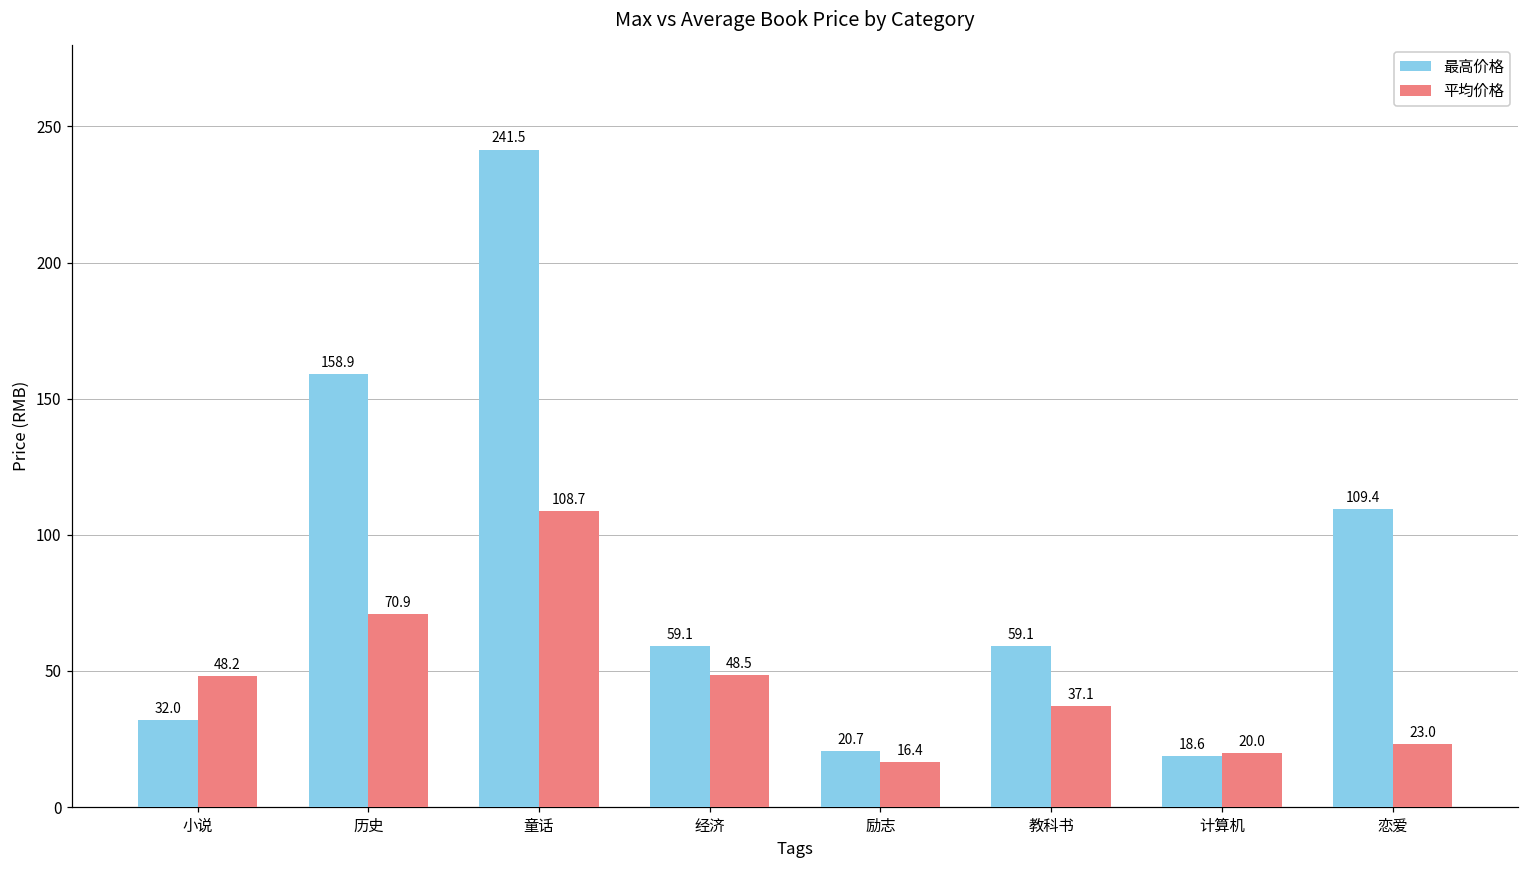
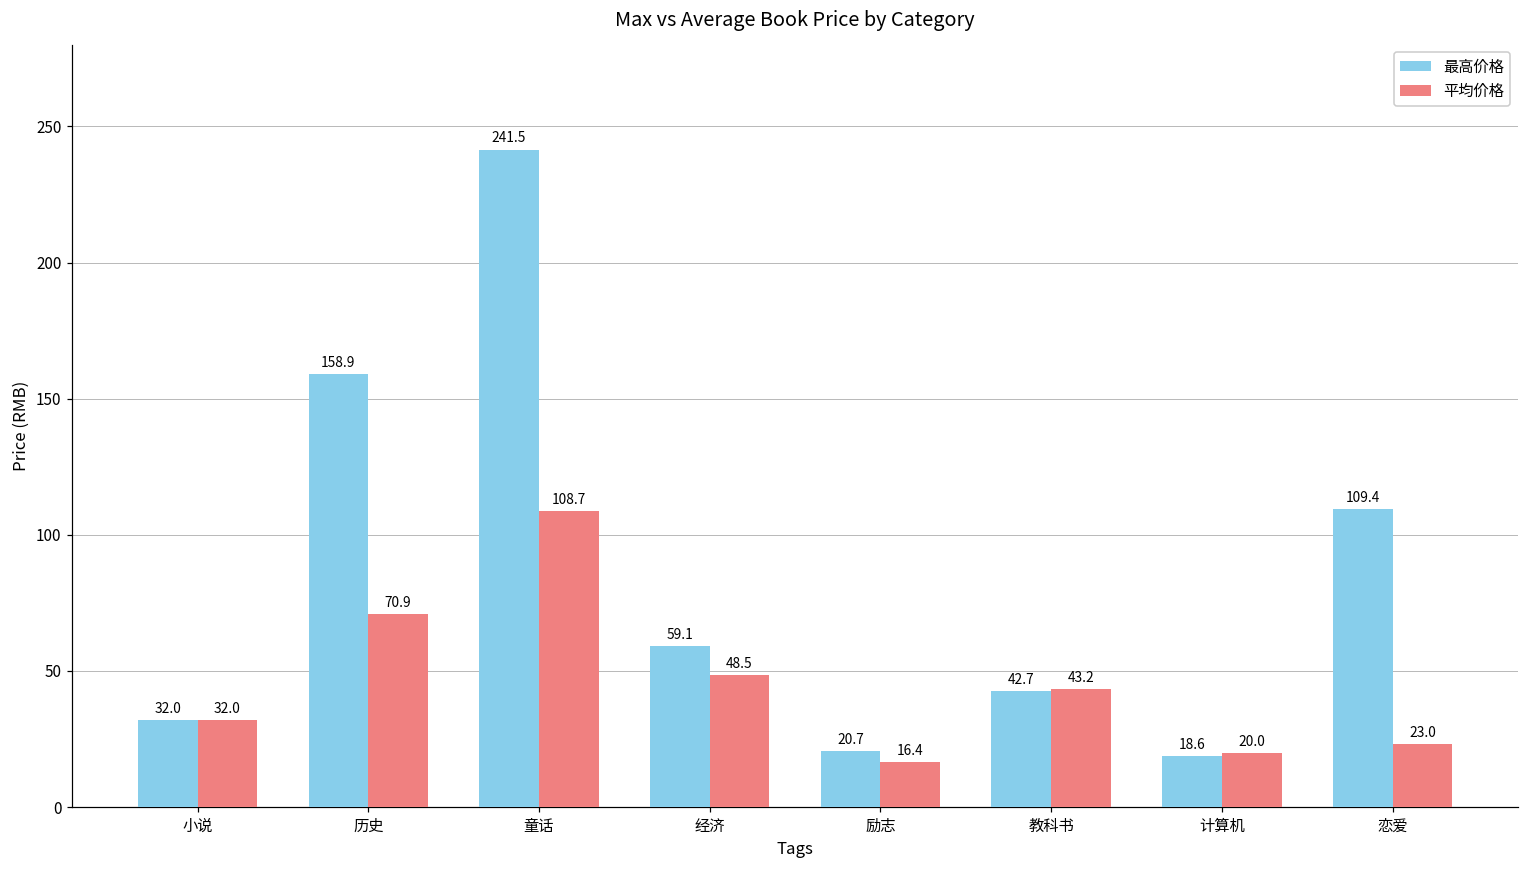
平均价格, 小说: 48.2 -> 32.0
最高价格, 教科书: 59.1 -> 42.7
平均价格, 教科书: 37.1 -> 43.2
